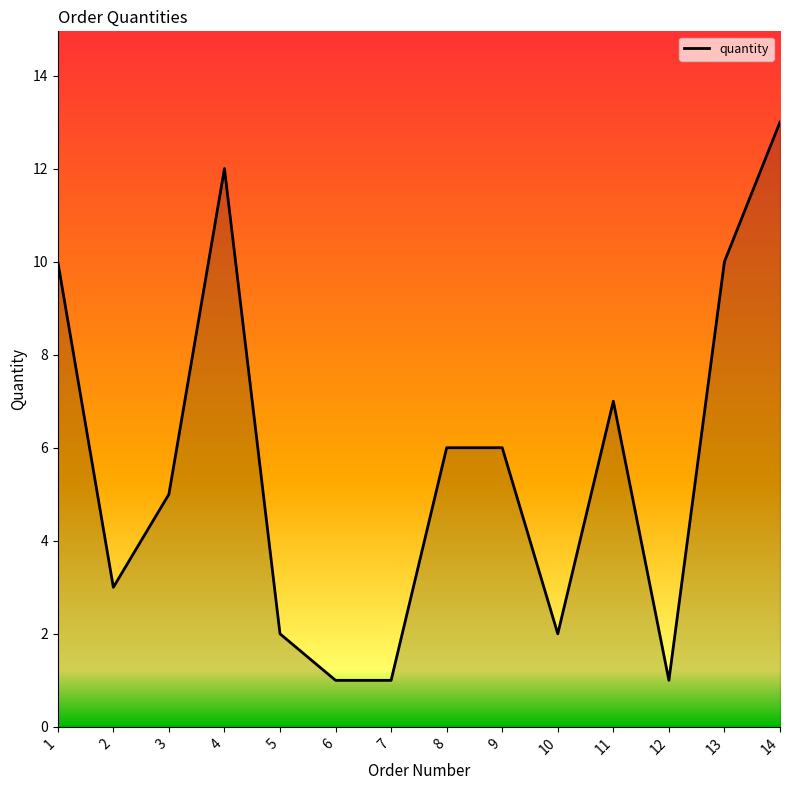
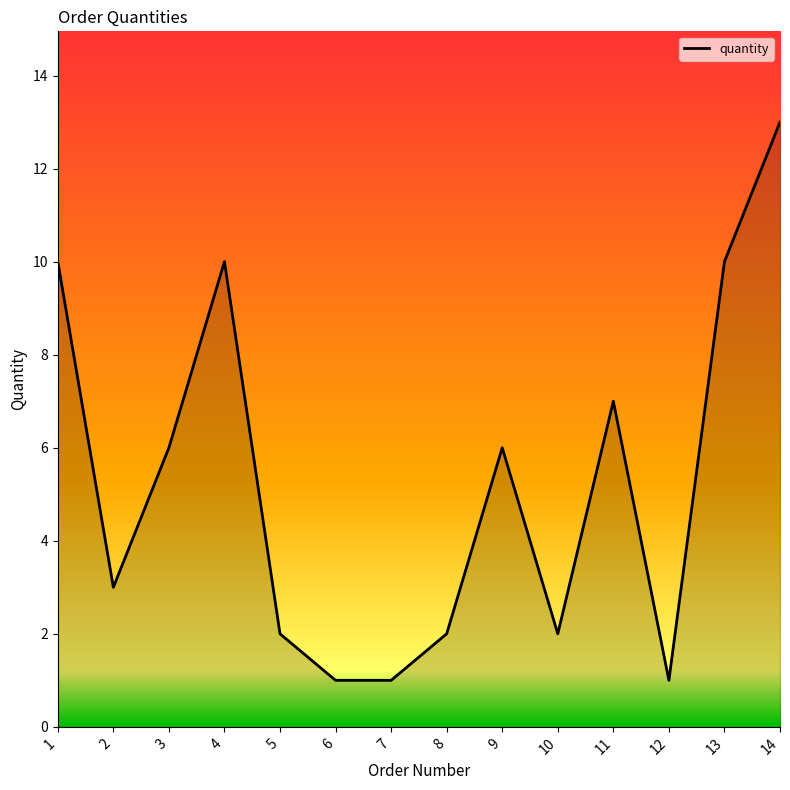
3: 5 -> 6
4: 12 -> 10
8: 6 -> 2
